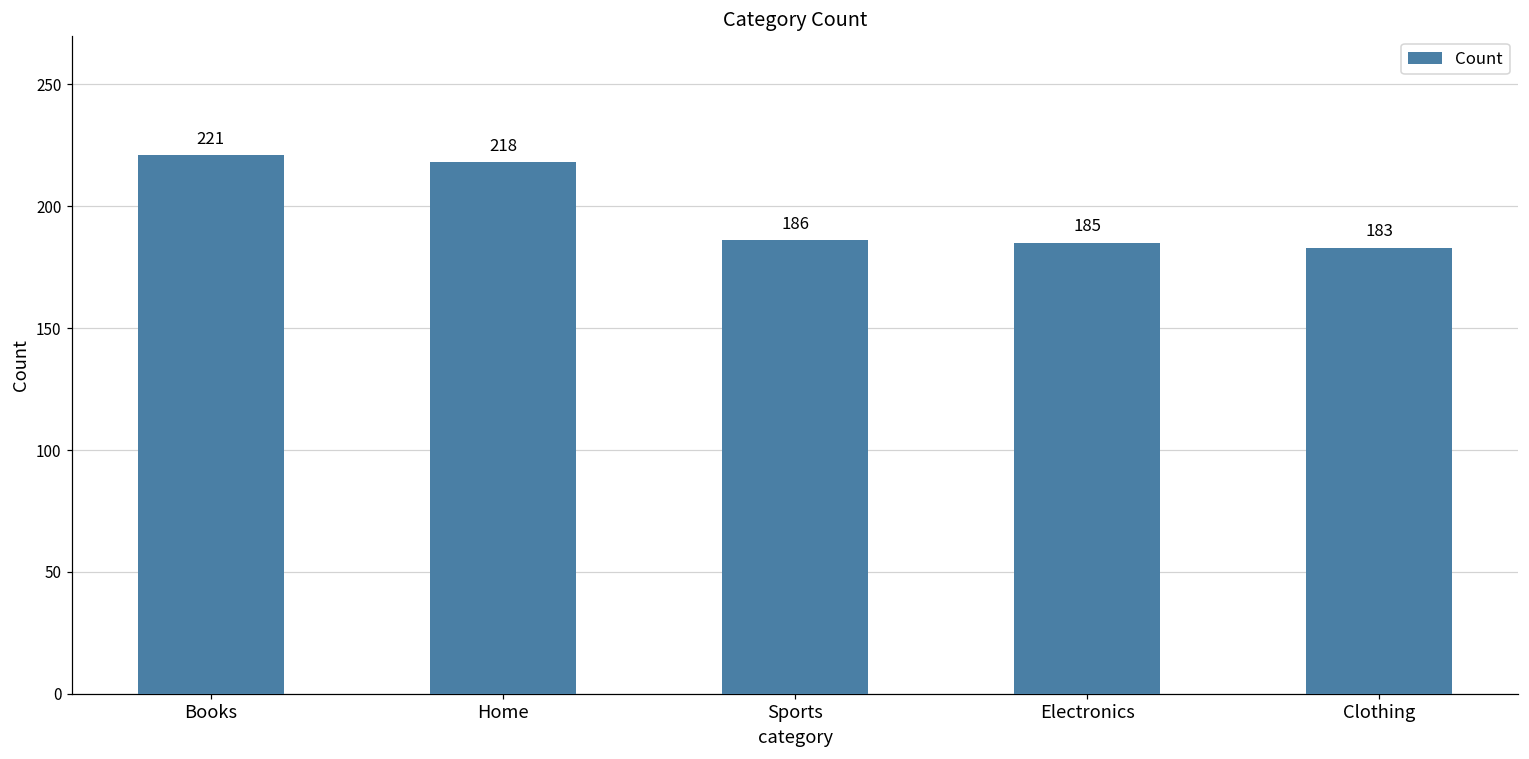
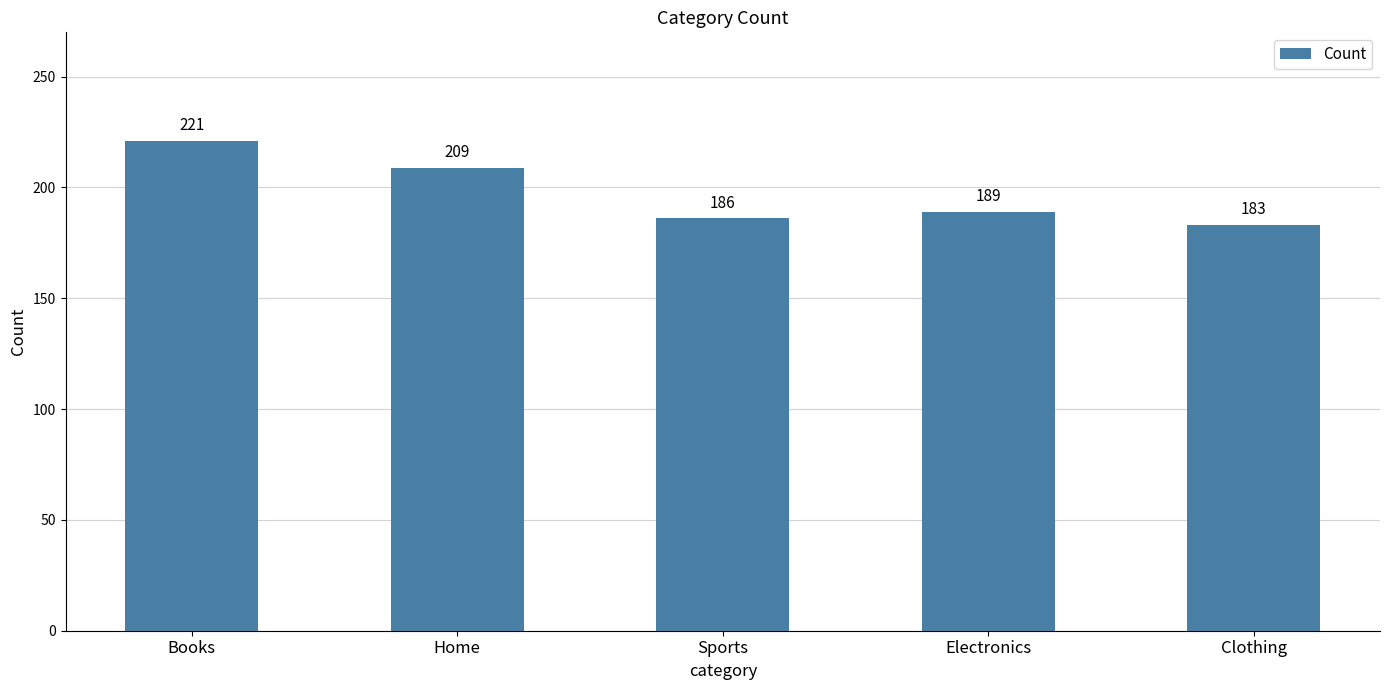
Home: 218 -> 209
Electronics: 185 -> 189
